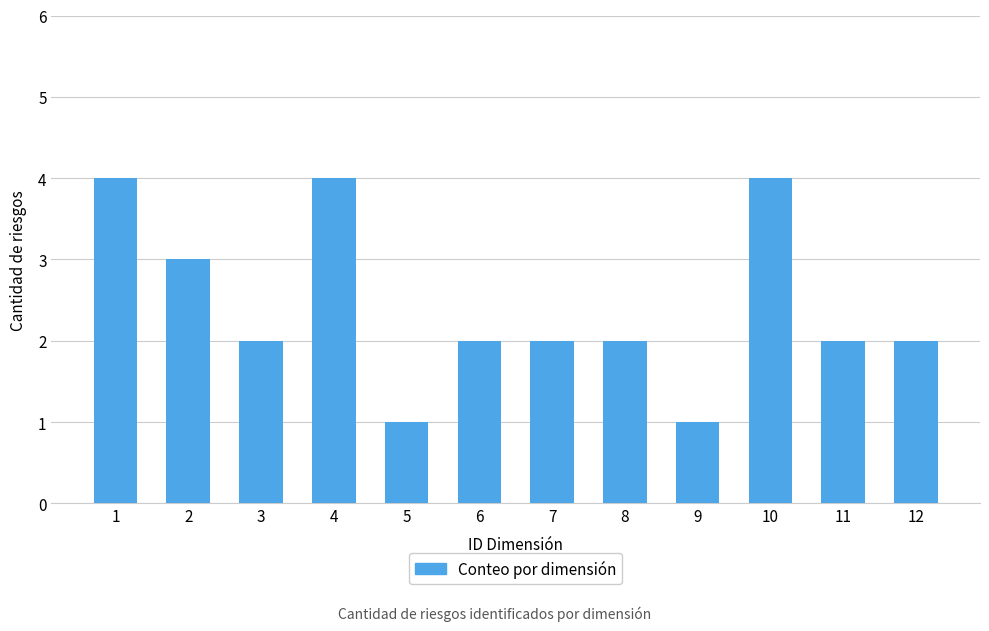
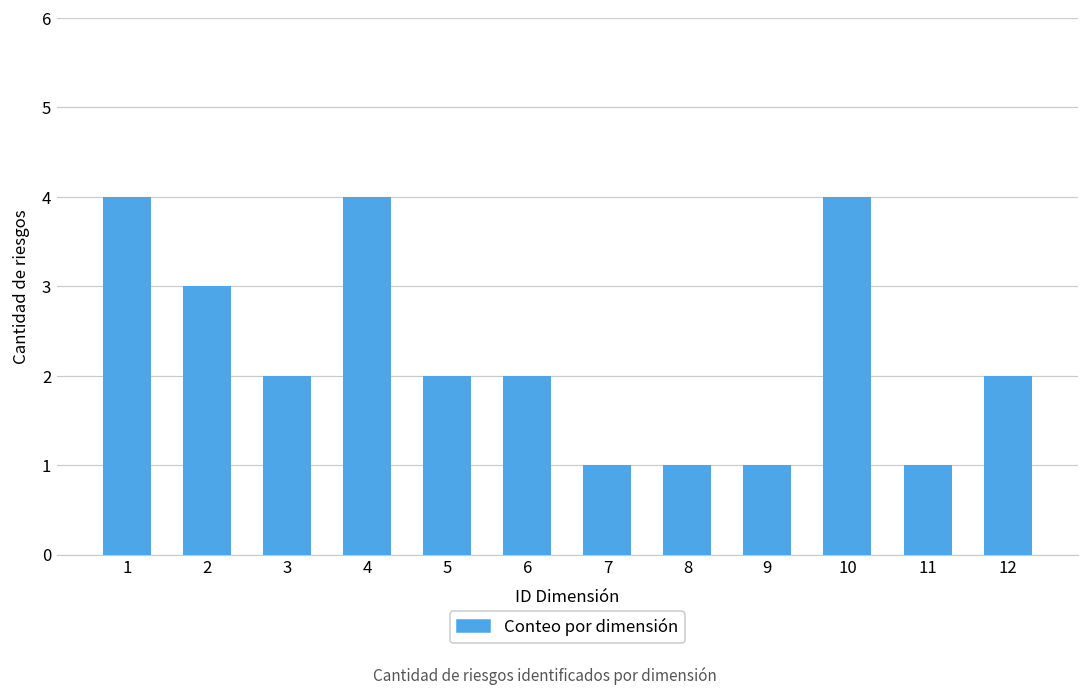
5: 1 -> 2
7: 2 -> 1
8: 2 -> 1
11: 2 -> 1
